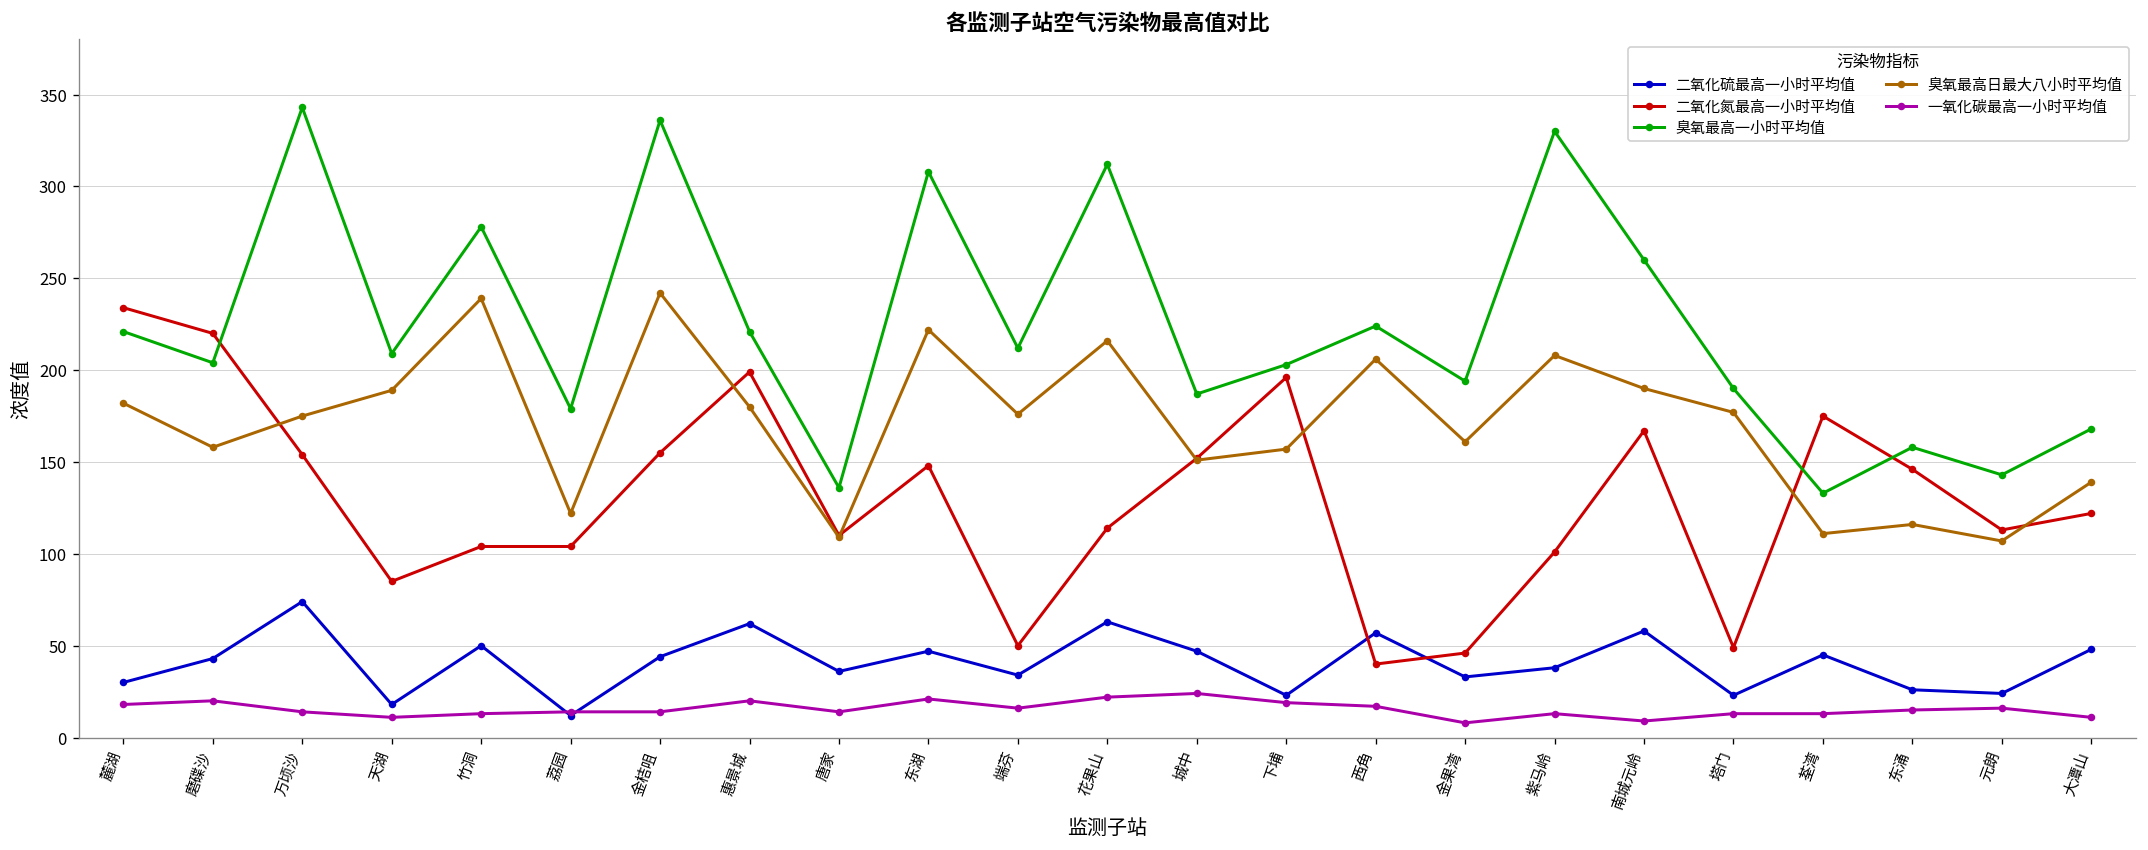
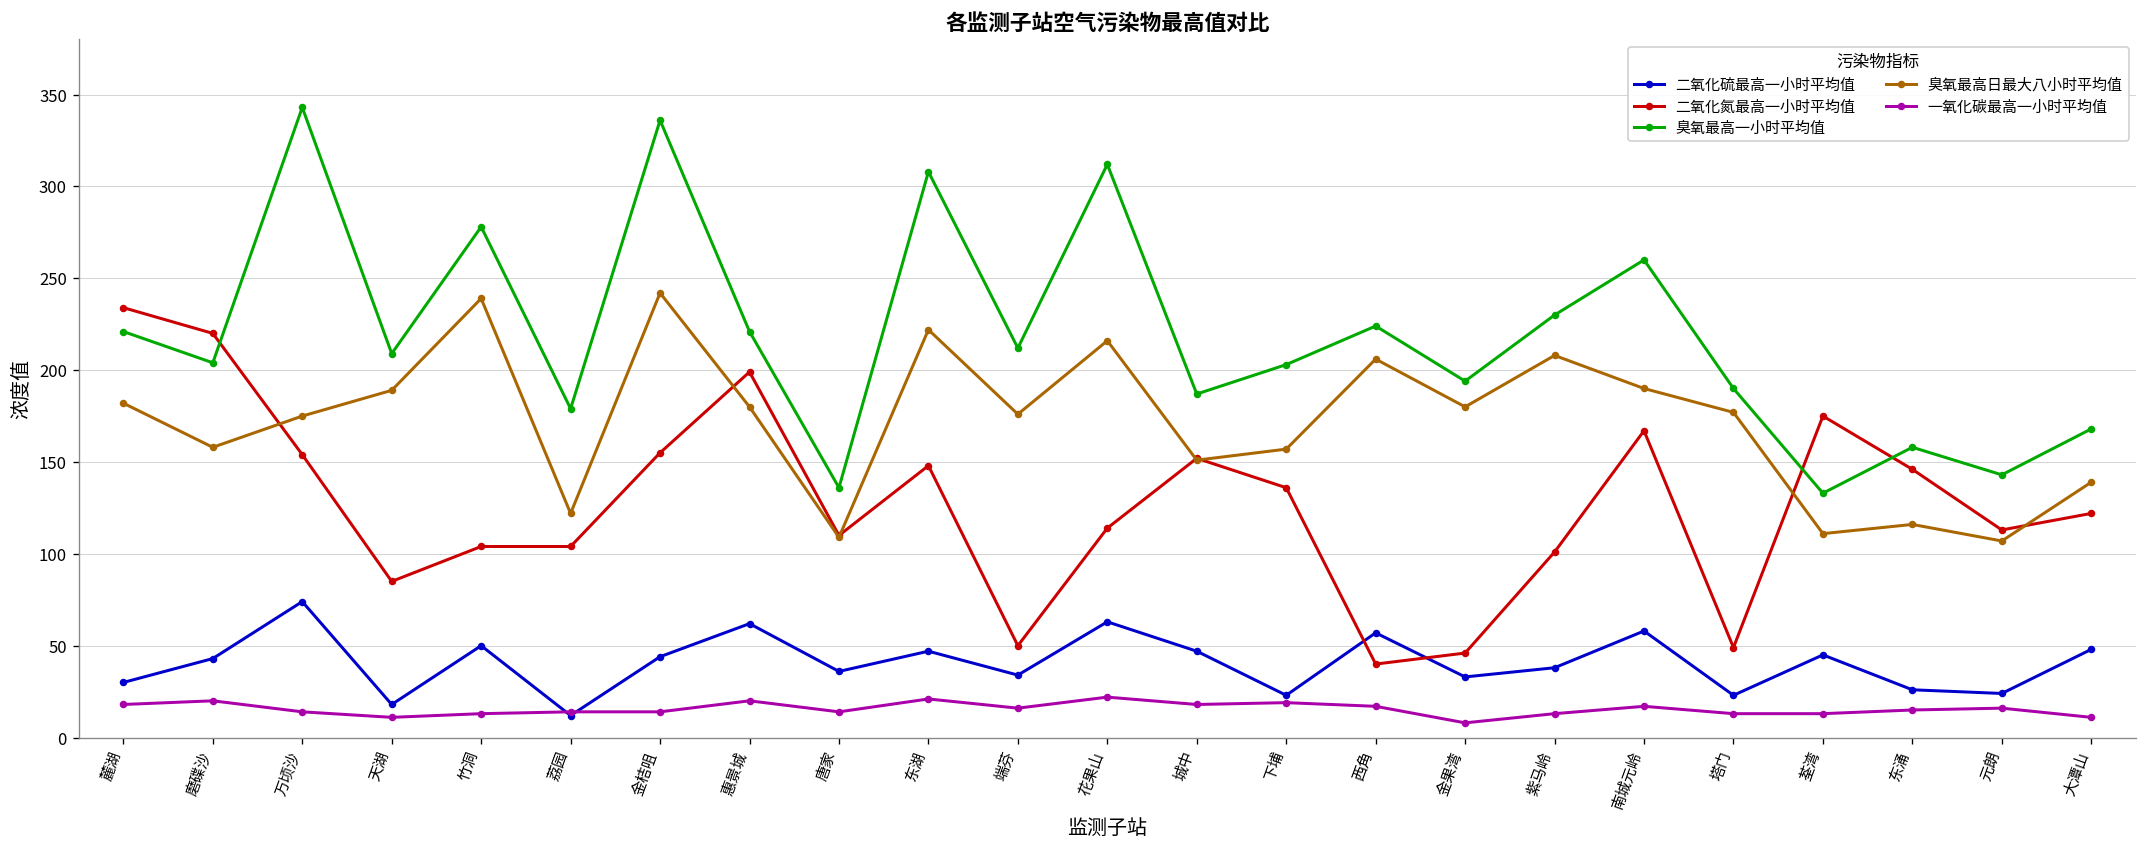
一氧化碳最高一小时平均值, 城中: 24 -> 18
二氧化氮最高一小时平均值, 下埔: 196 -> 136
臭氧最高日最大八小时平均值, 金果湾: 161 -> 180
臭氧最高一小时平均值, 紫马岭: 330 -> 230
一氧化碳最高一小时平均值, 南城元岭: 9 -> 17
